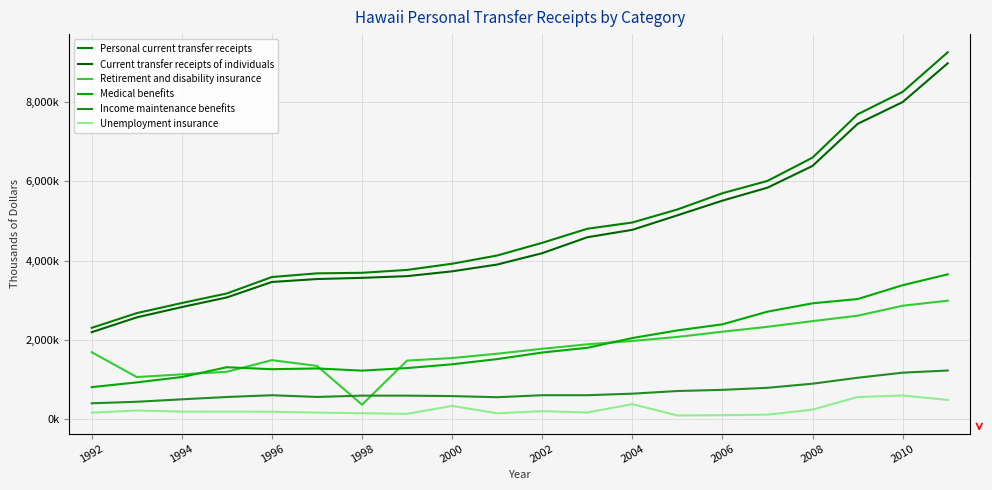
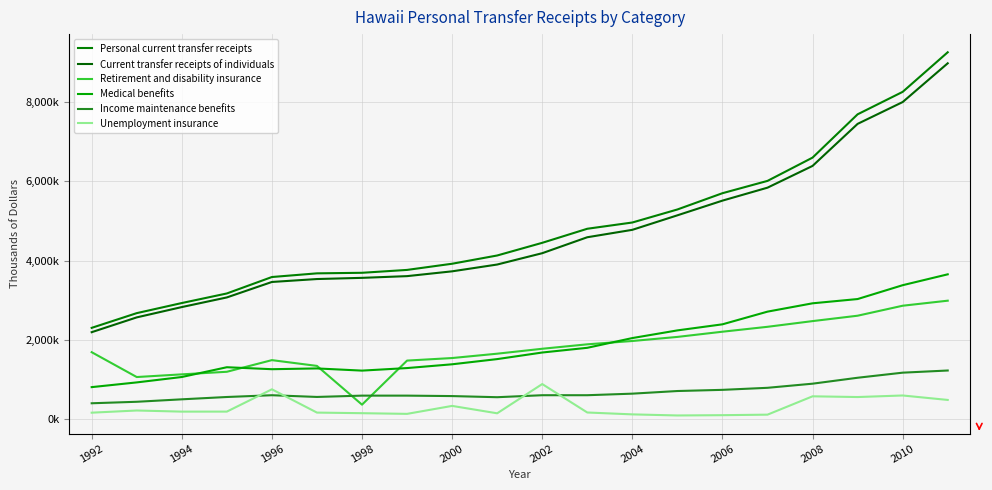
Unemployment insurance, 1996: 200,000 -> 800,000
Unemployment insurance, 2002: 200,000 -> 900,000
Unemployment insurance, 2004: 400,000 -> 100,000
Unemployment insurance, 2008: 200,000 -> 600,000
